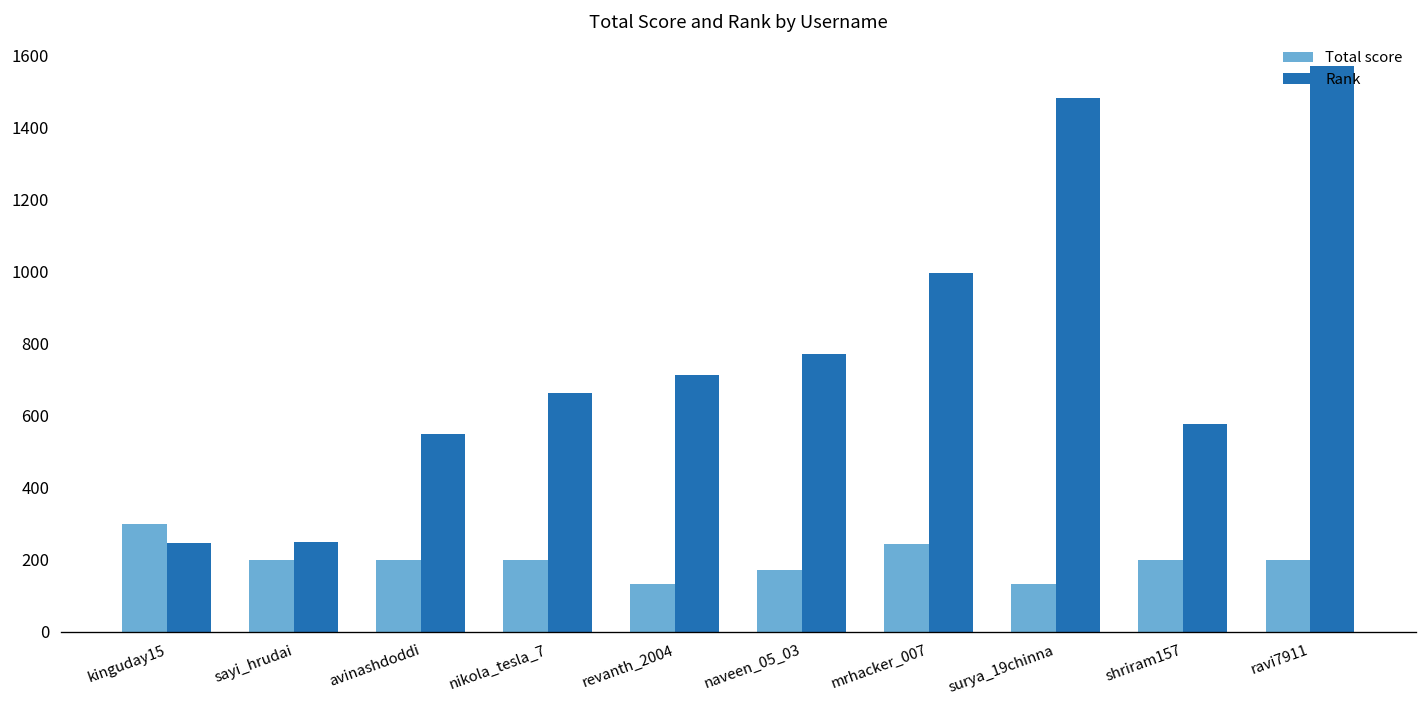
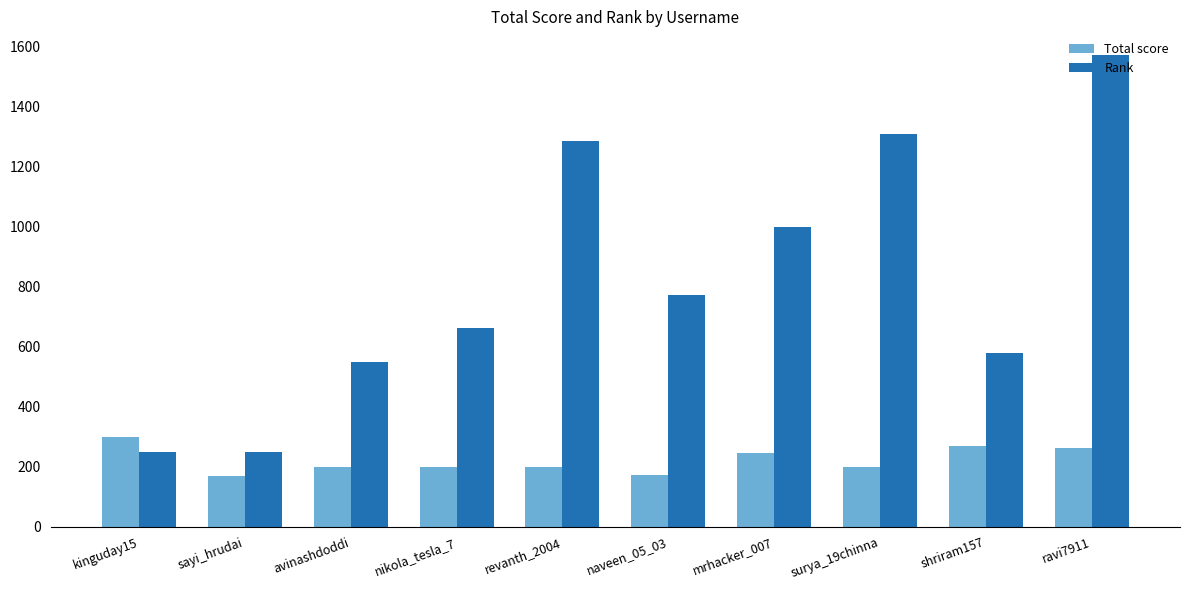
Total score, sayi_hrudai: 200 -> 170
Total score, revanth_2004: 130 -> 200
Rank, revanth_2004: 710 -> 1280
Total score, surya_19chinna: 130 -> 200
Rank, surya_19chinna: 1480 -> 1310
Total score, shriram157: 200 -> 270
Total score, ravi7911: 200 -> 260
